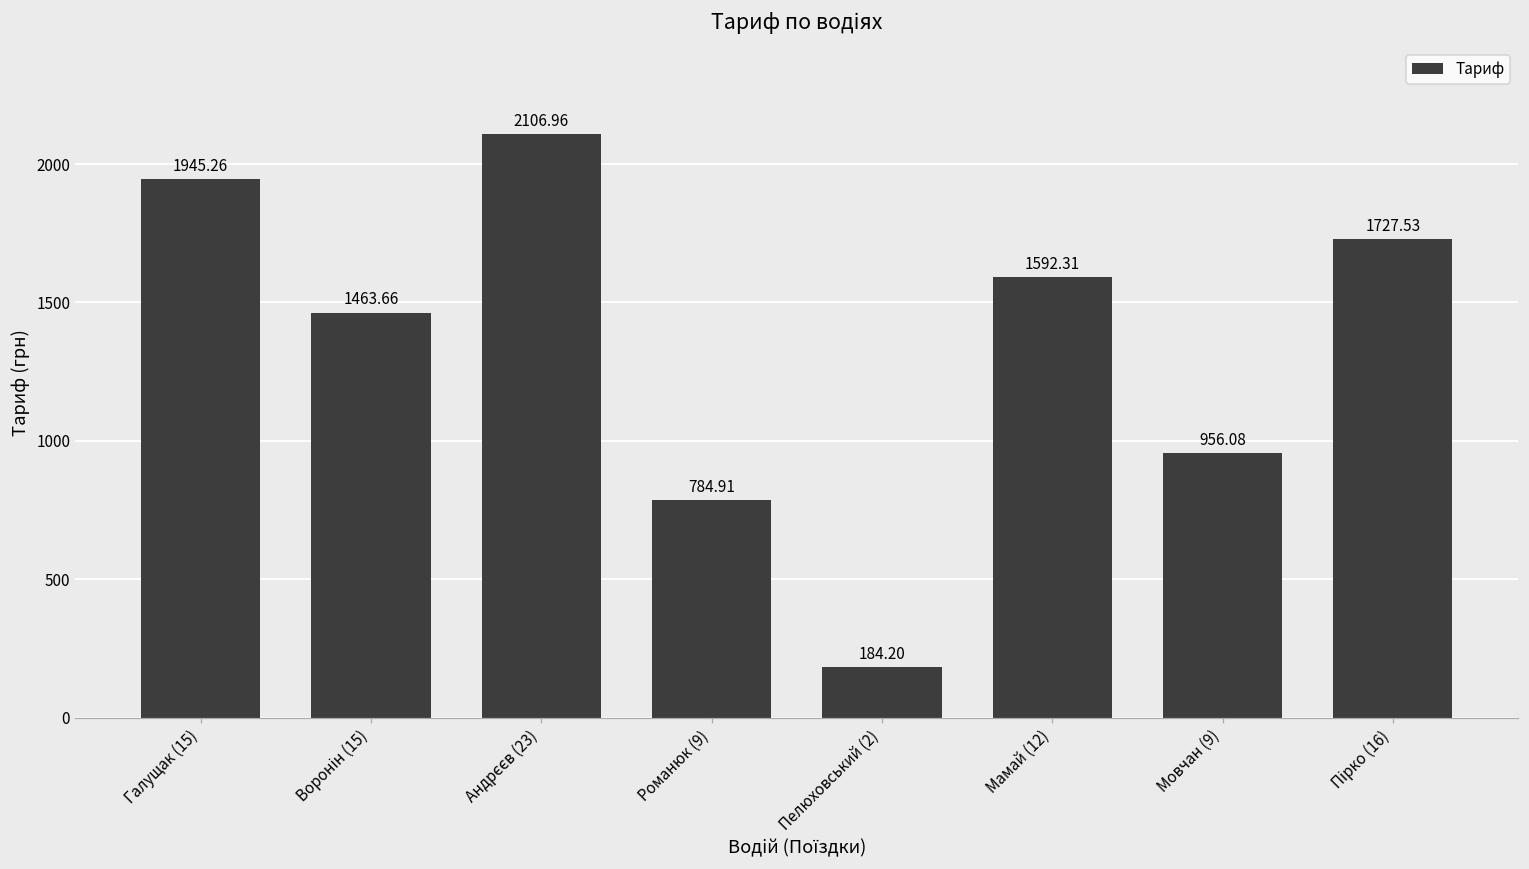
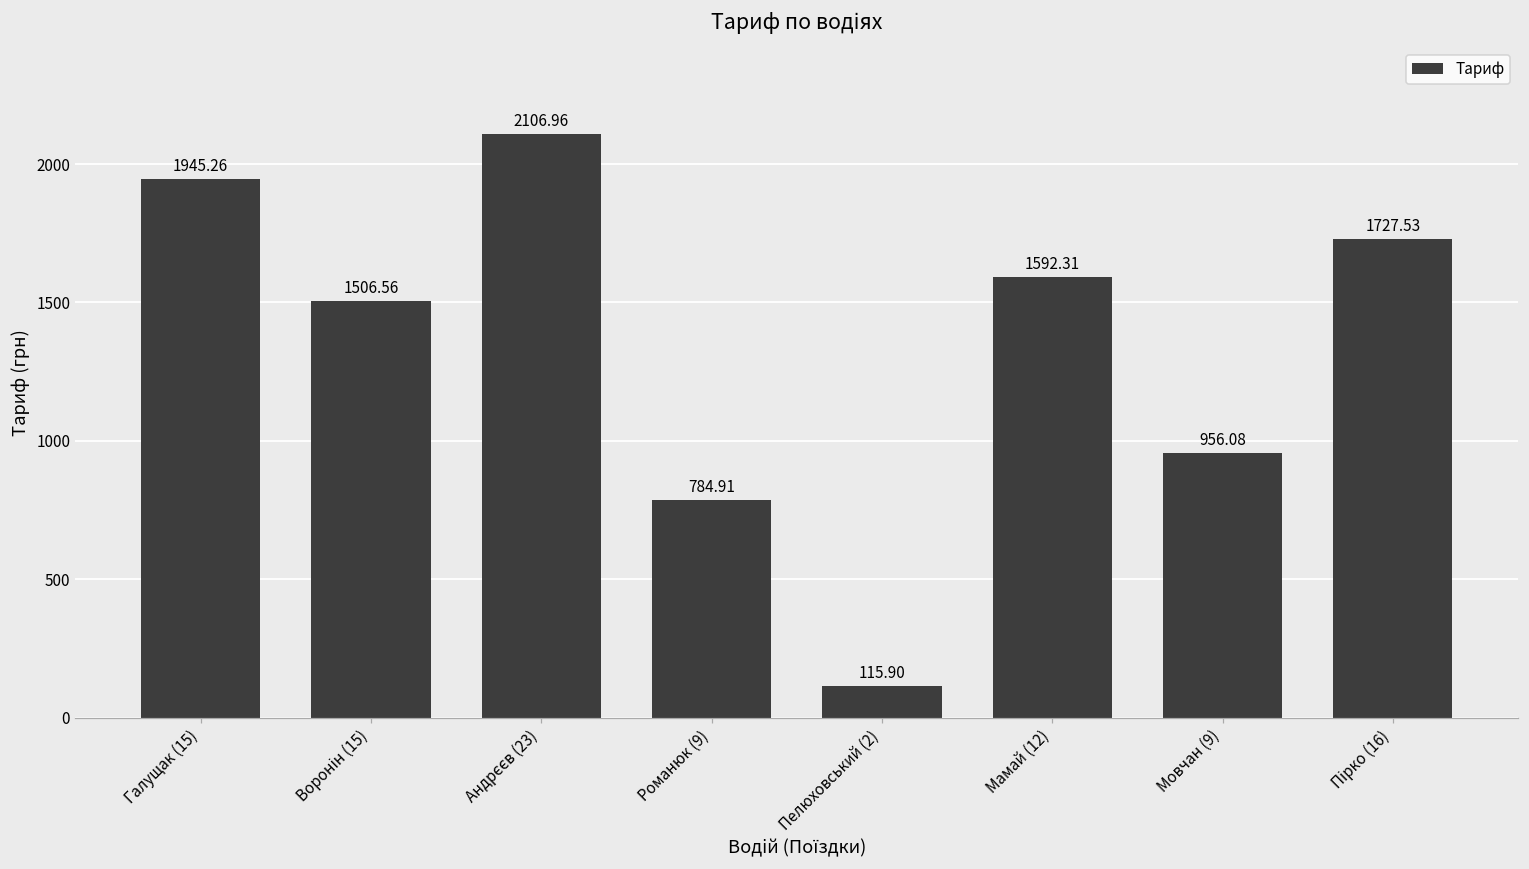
Воронін (15): 1463.66 -> 1506.56
Пелюховський (2): 184.20 -> 115.90
